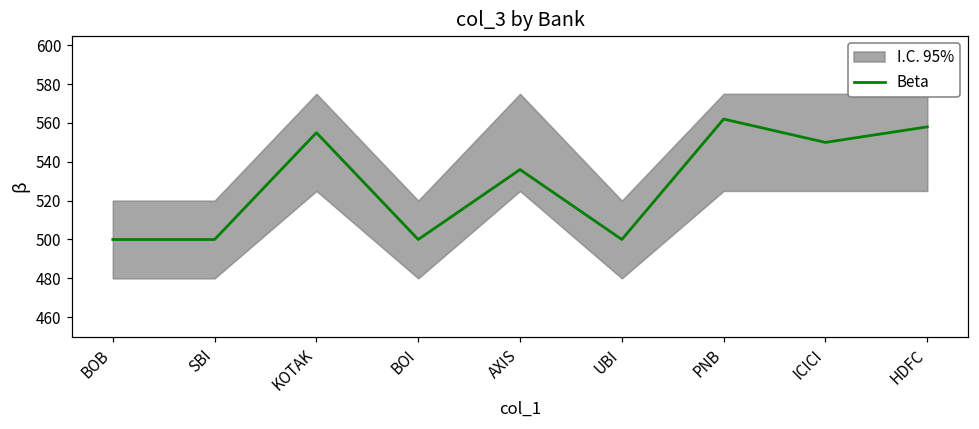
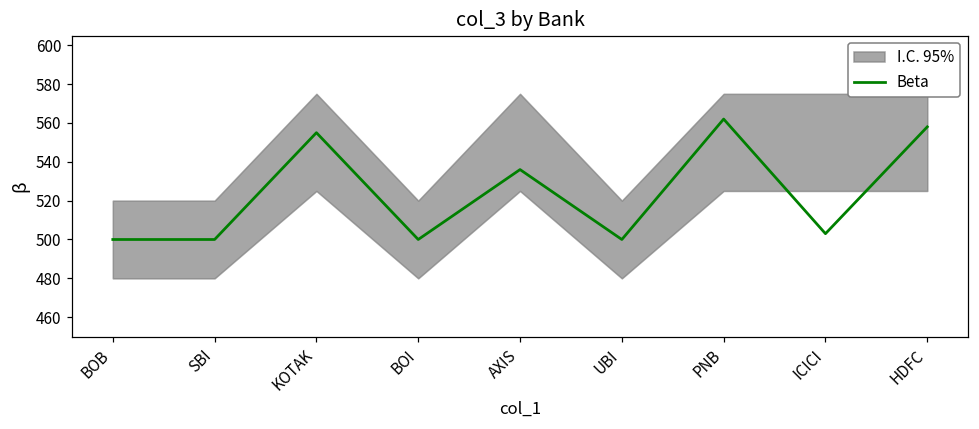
Beta, ICICI: 550 -> 503
